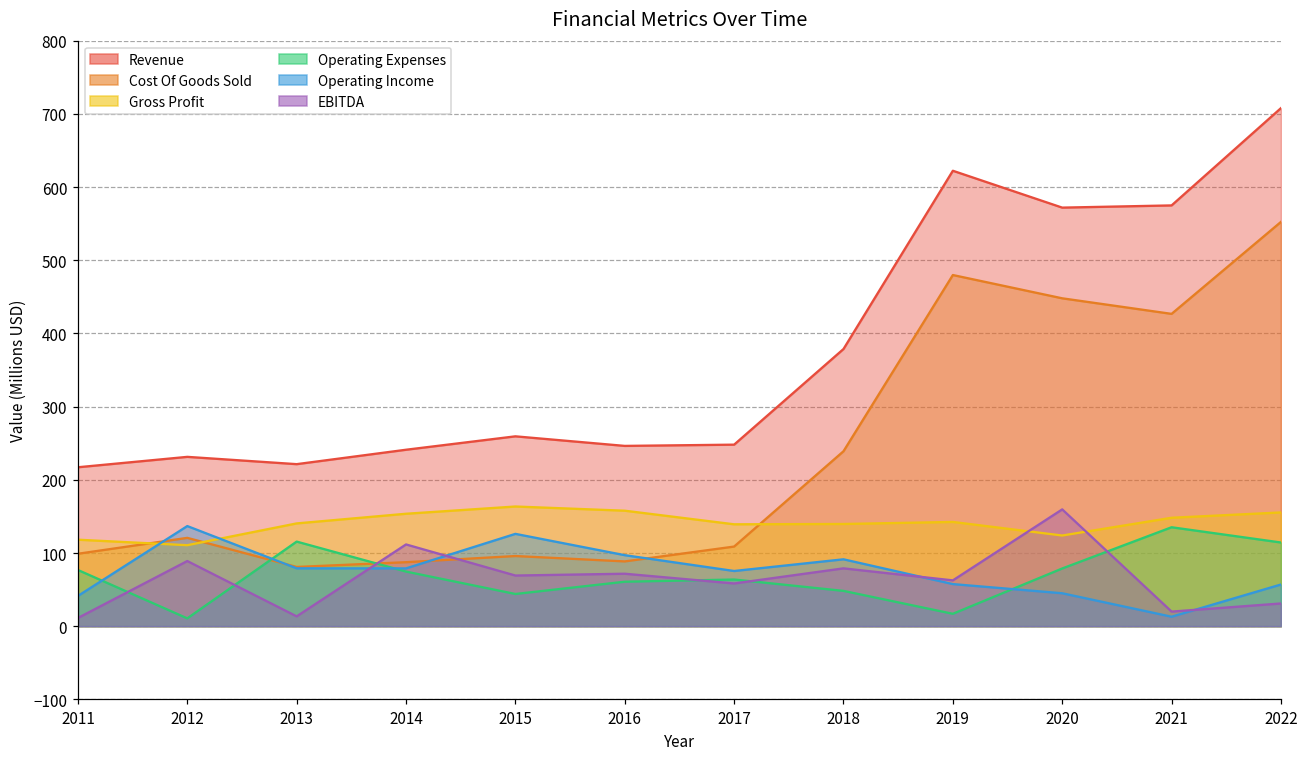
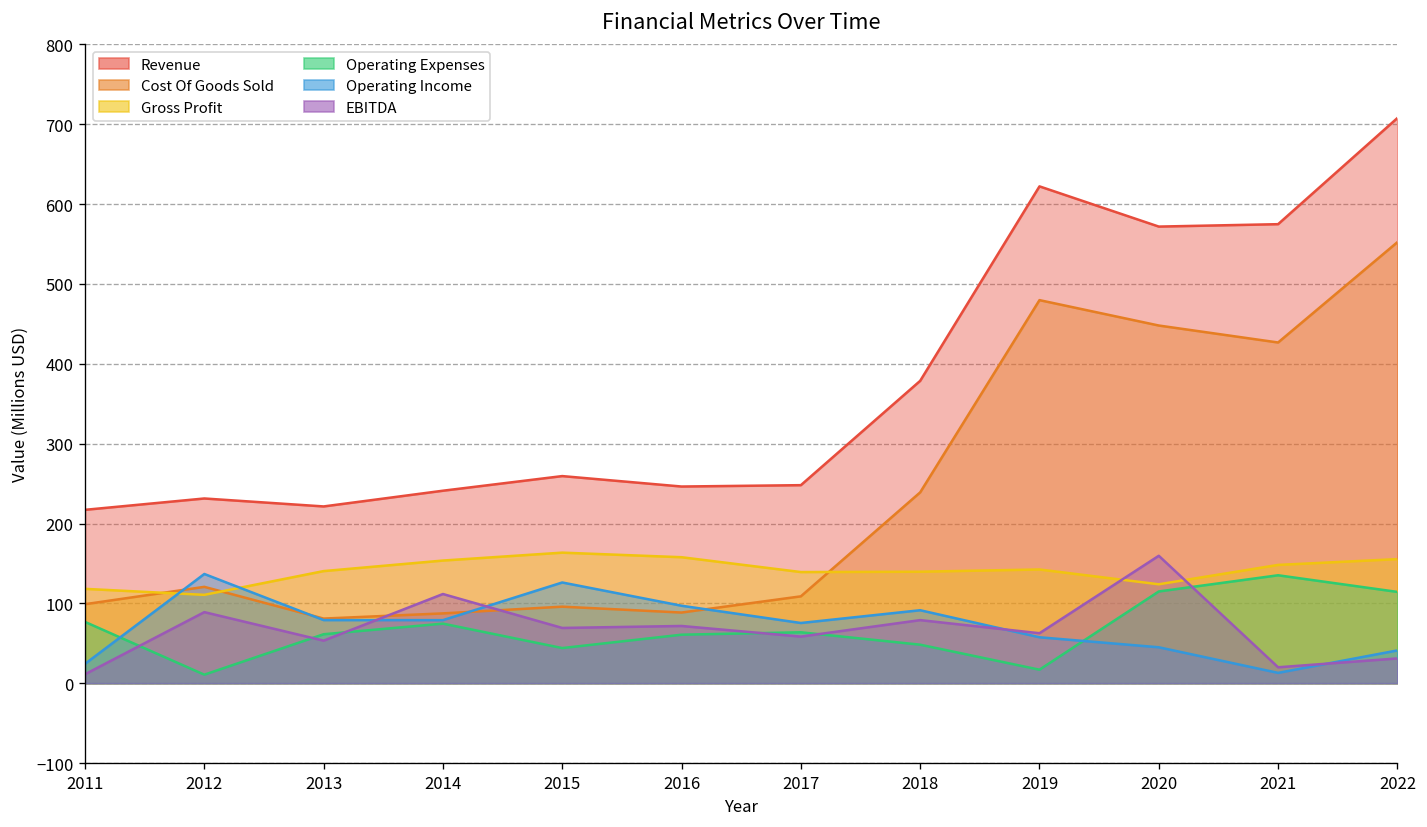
Operating Income, 2011: 40 -> 20
Operating Expenses, 2013: 120 -> 60
EBITDA, 2013: 10 -> 50
Operating Expenses, 2020: 80 -> 110
Operating Income, 2022: 60 -> 40
